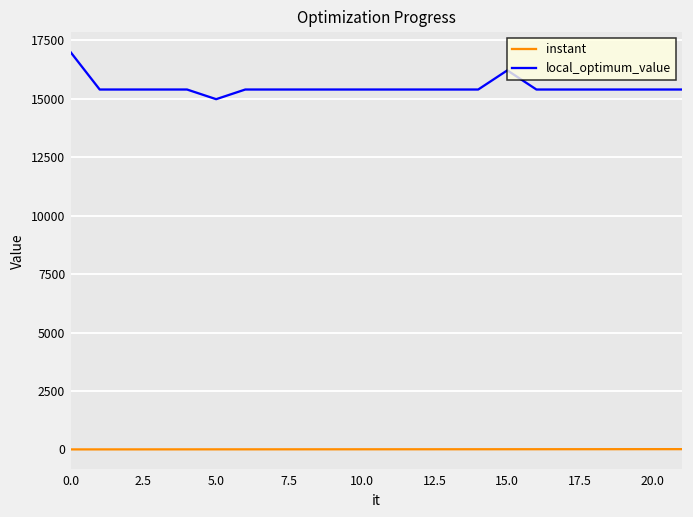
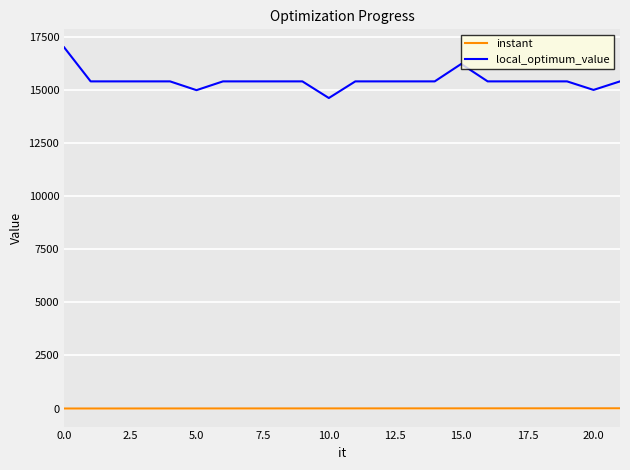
local_optimum_value, 10.0: 15400 -> 14600
local_optimum_value, 20.0: 15400 -> 15000
